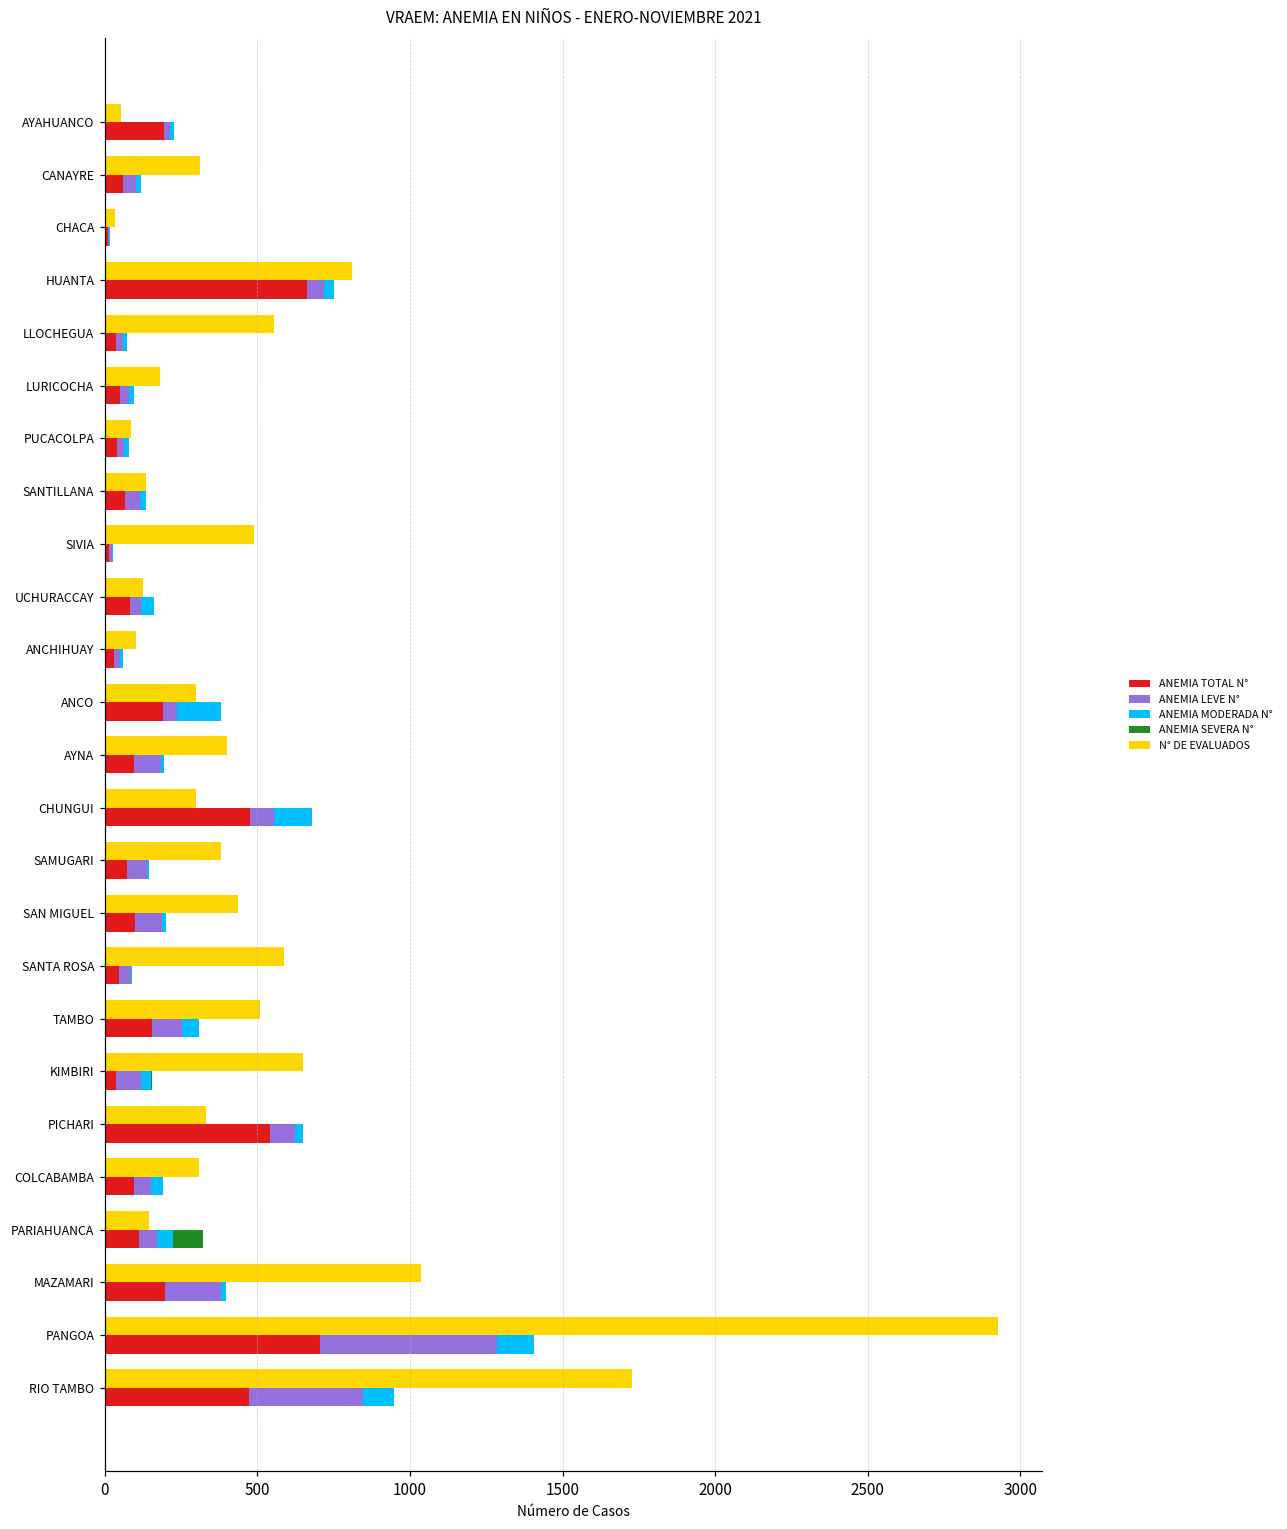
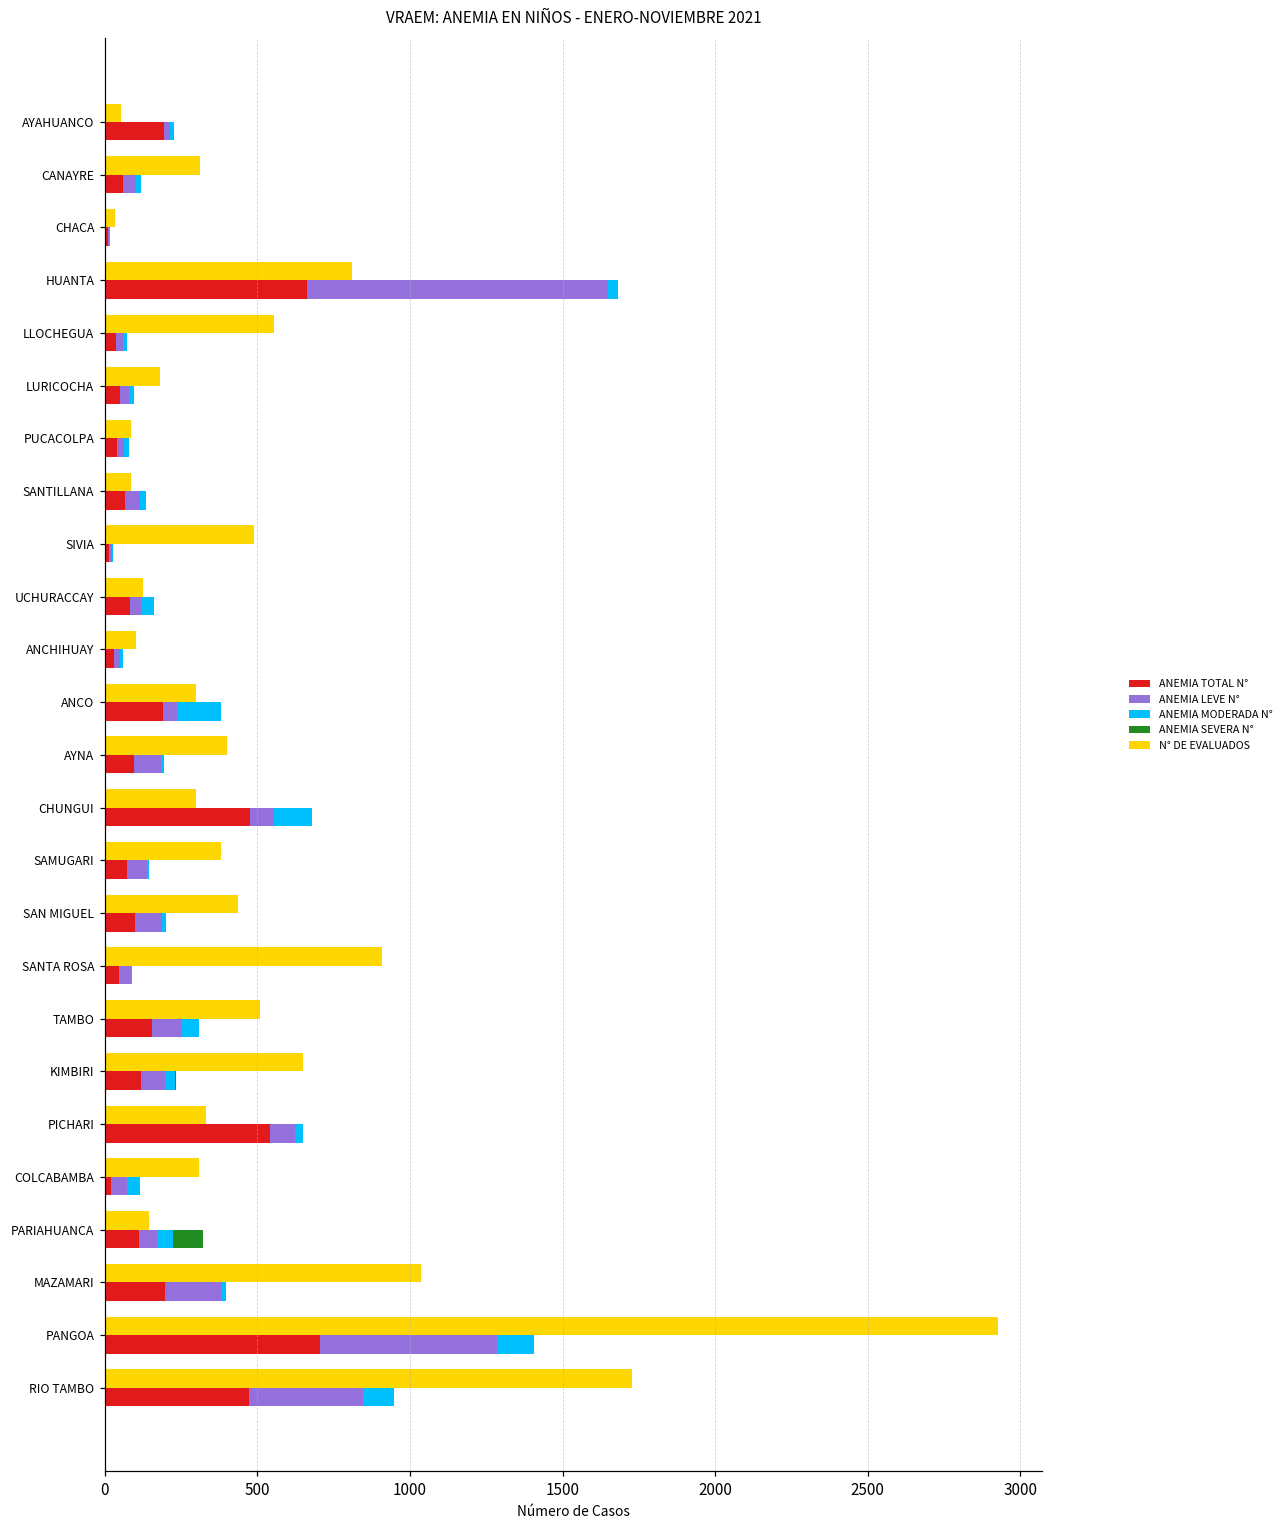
ANEMIA LEVE N°, HUANTA: 60 -> 990
N° DE EVALUADOS, SANTILLANA: 140 -> 90
N° DE EVALUADOS, SANTA ROSA: 590 -> 910
ANEMIA TOTAL N°, KIMBIRI: 40 -> 120
ANEMIA TOTAL N°, COLCABAMBA: 100 -> 20
